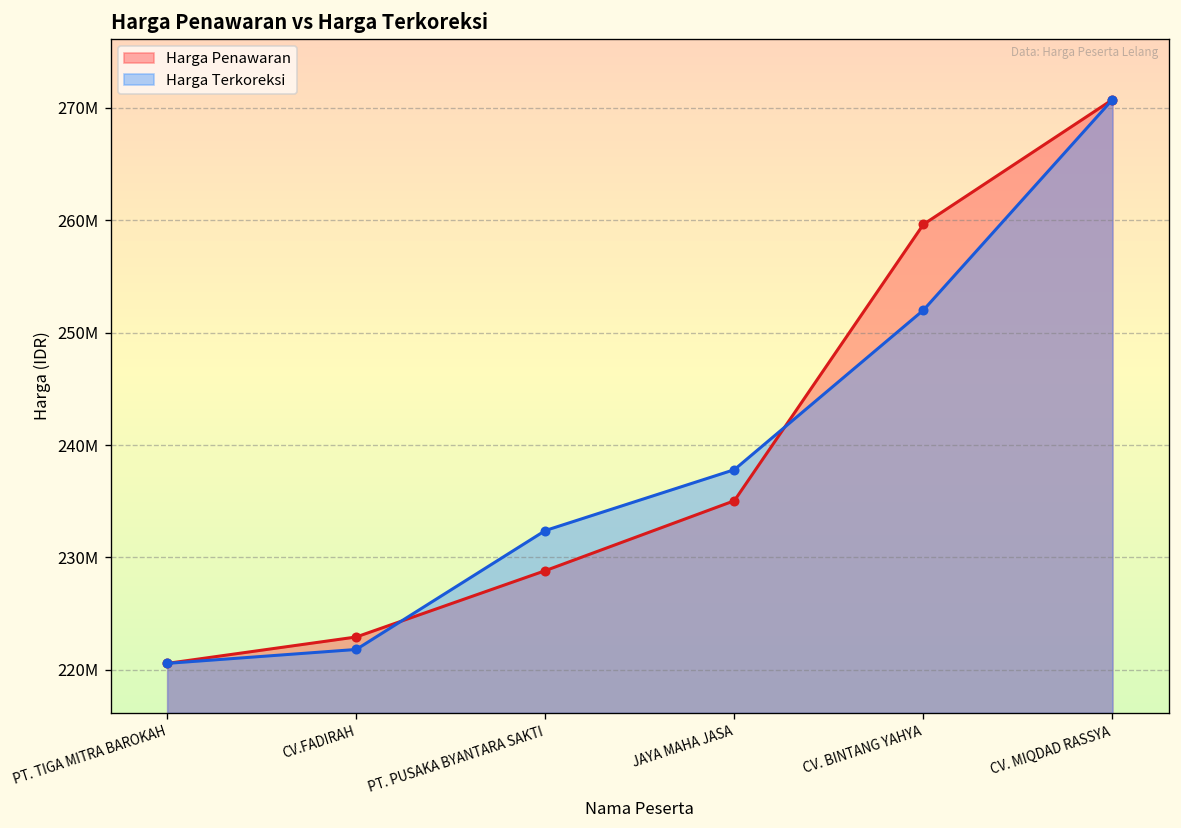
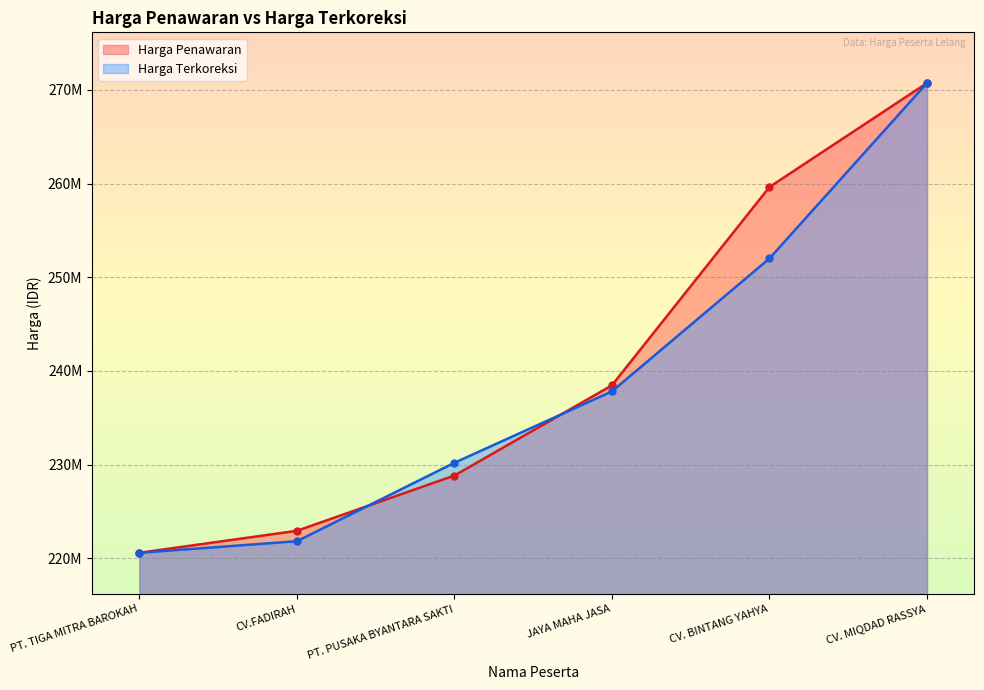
Harga Terkoreksi, PT. PUSAKA BYANTARA SAKTI: 232000000 -> 230000000
Harga Penawaran, JAYA MAHA JASA: 235000000 -> 238000000
